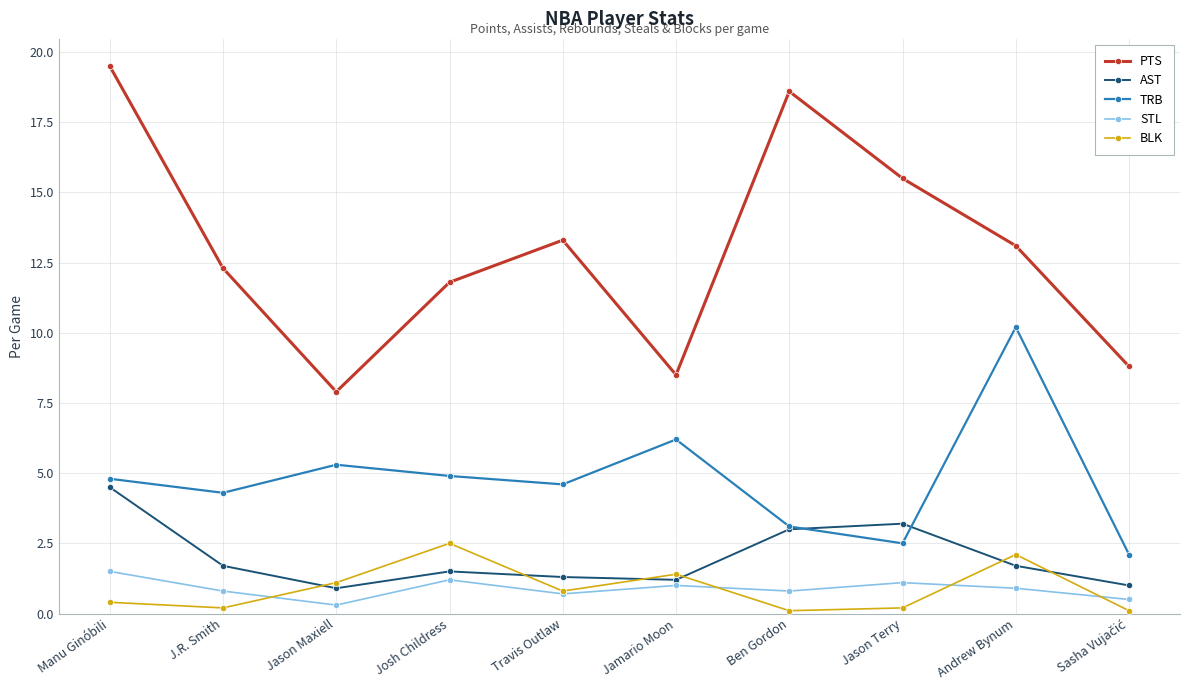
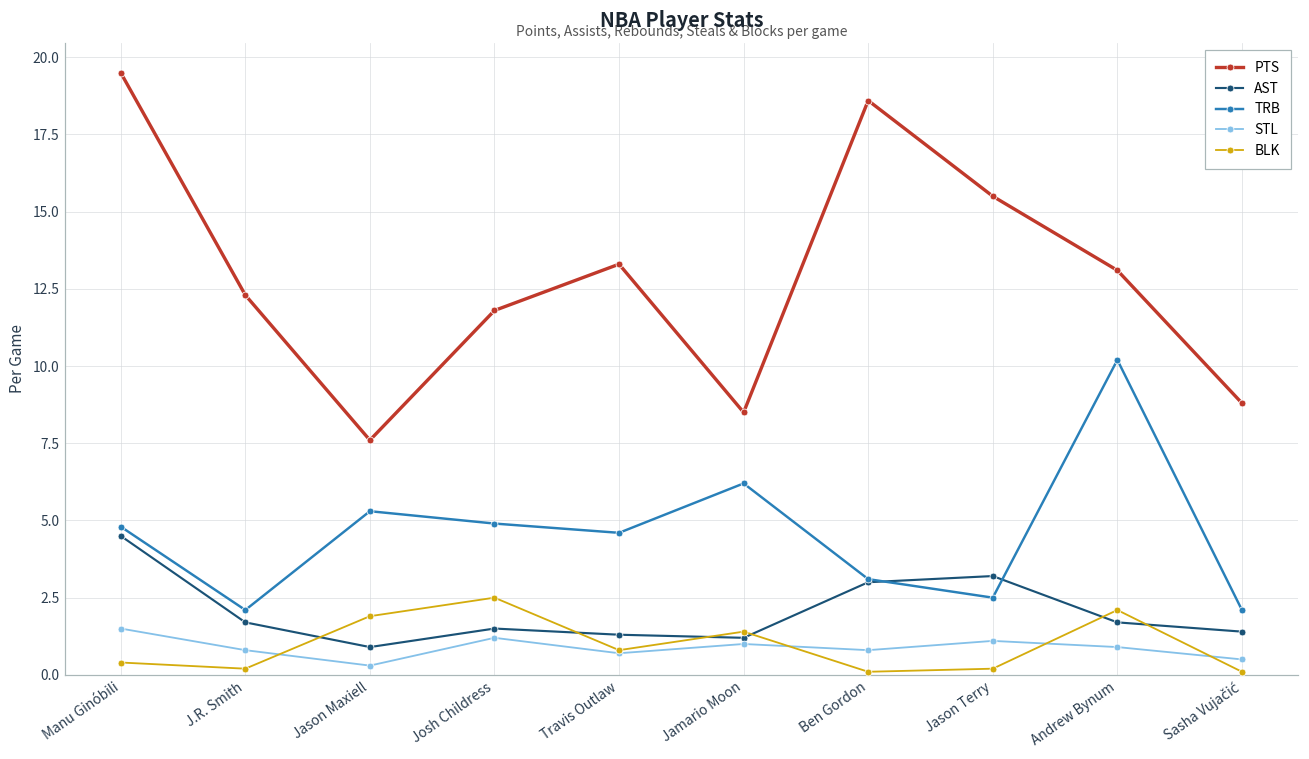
TRB, J.R. Smith: 4.3 -> 2.1
PTS, Jason Maxiell: 7.9 -> 7.6
BLK, Jason Maxiell: 1.1 -> 1.9
AST, Sasha Vujačić: 1.0 -> 1.4
